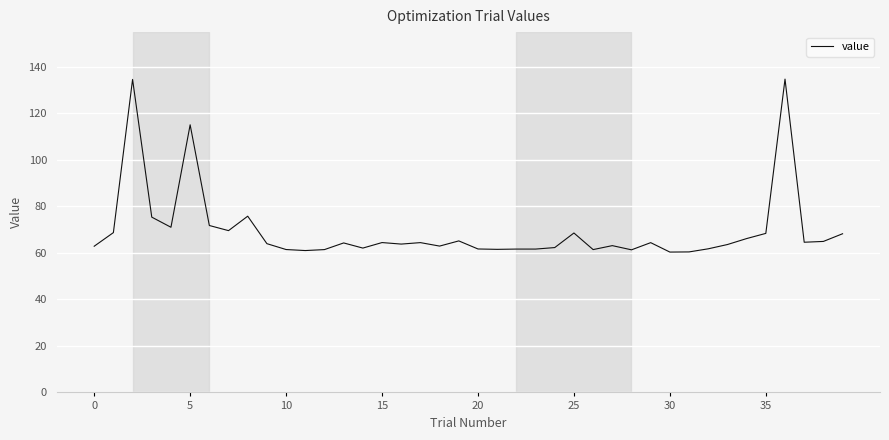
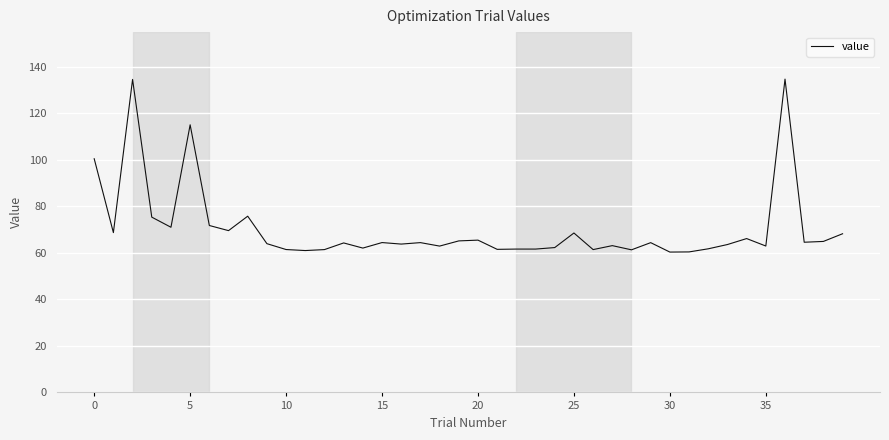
0: 63 -> 100
20: 62 -> 65
35: 68 -> 63
